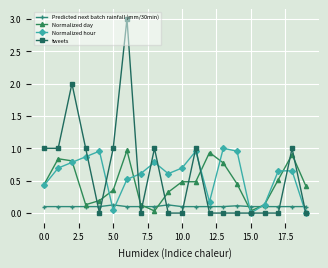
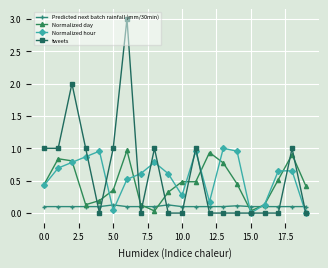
Normalized hour, 10.0: 0.7 -> 0.3
